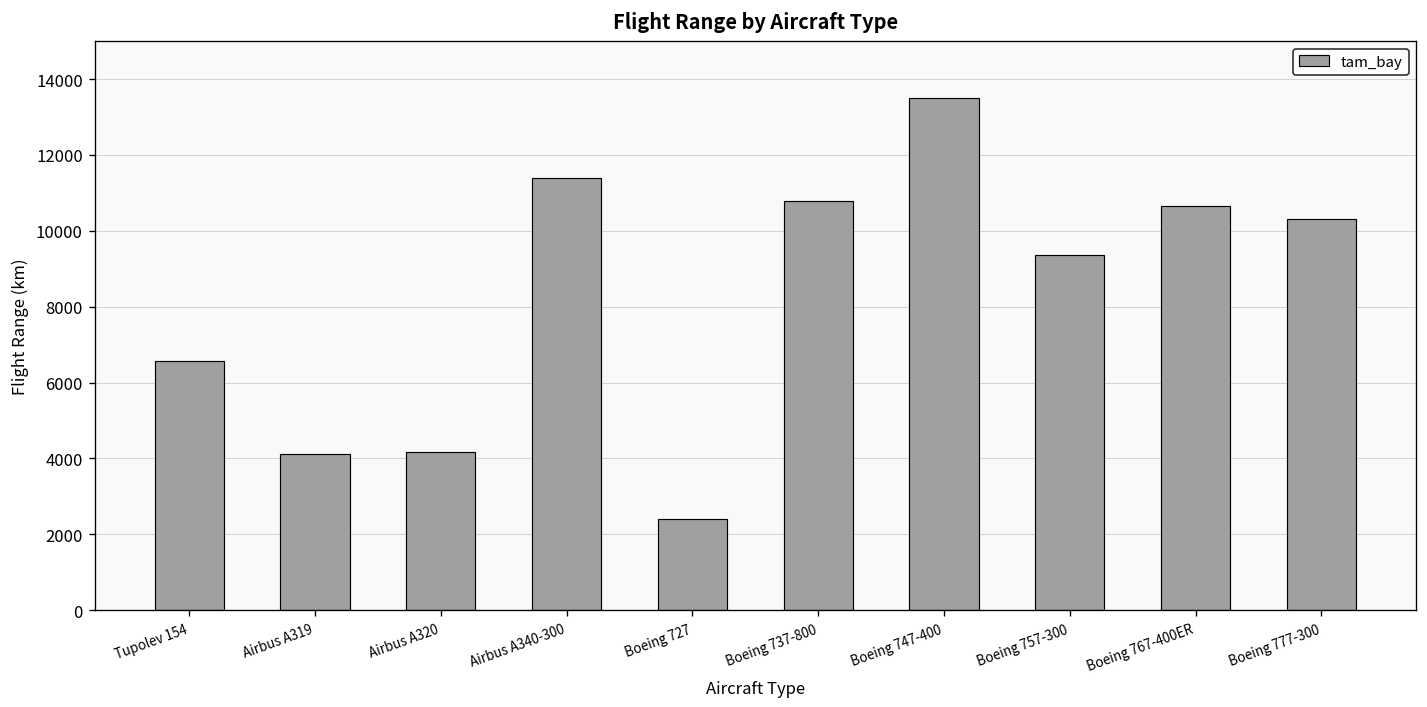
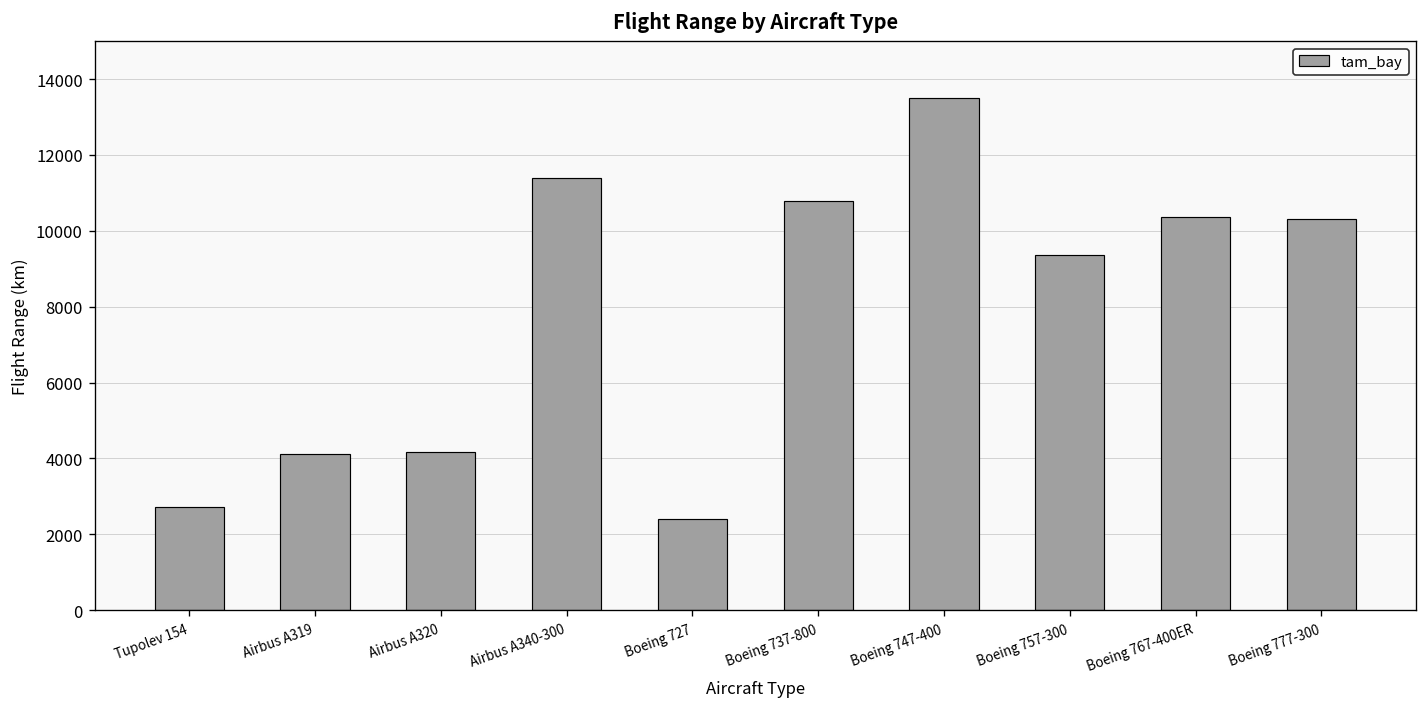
Tupolev 154: 6600 -> 2700
Boeing 767-400ER: 10700 -> 10400
